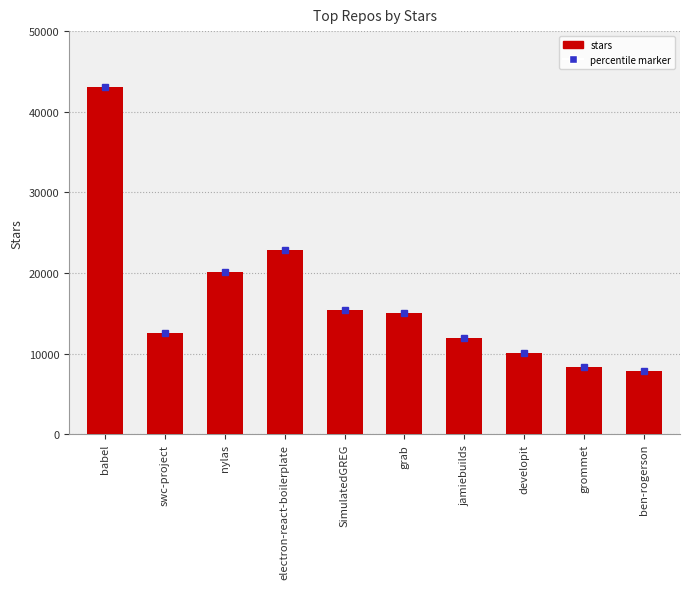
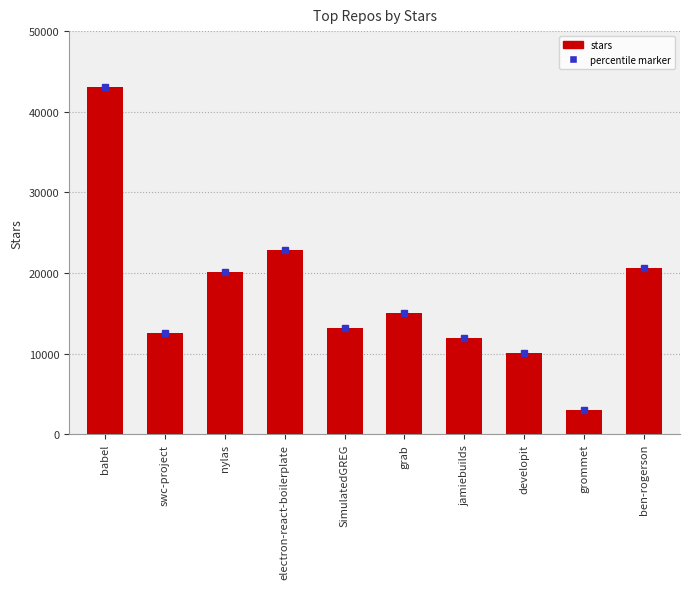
stars, SimulatedGREG: 15000 -> 13000
stars, grommet: 8000 -> 3000
stars, ben-rogerson: 8000 -> 21000
